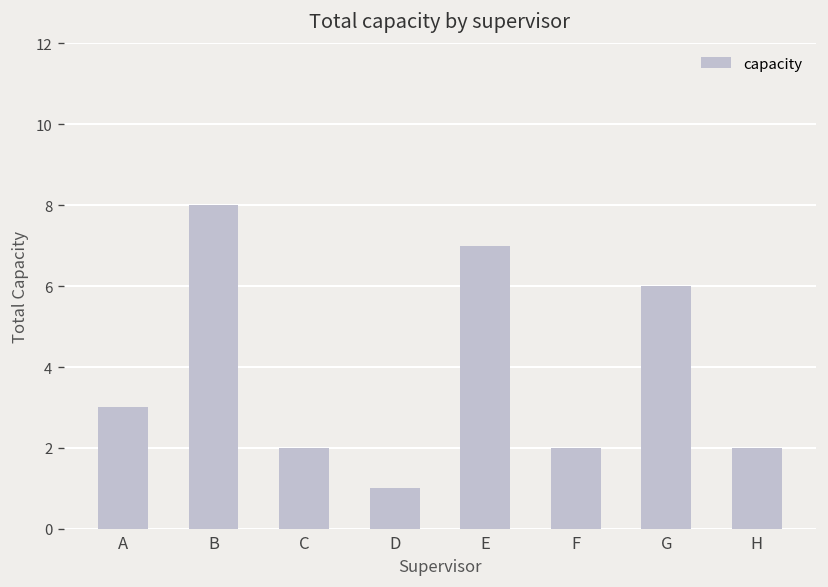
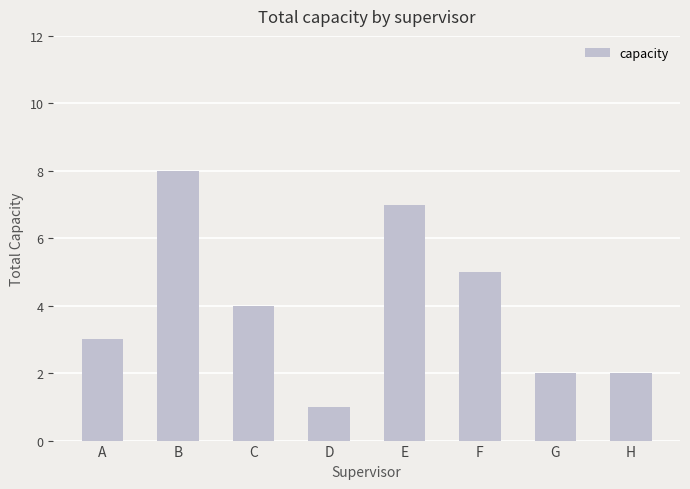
C: 2 -> 4
F: 2 -> 5
G: 6 -> 2
